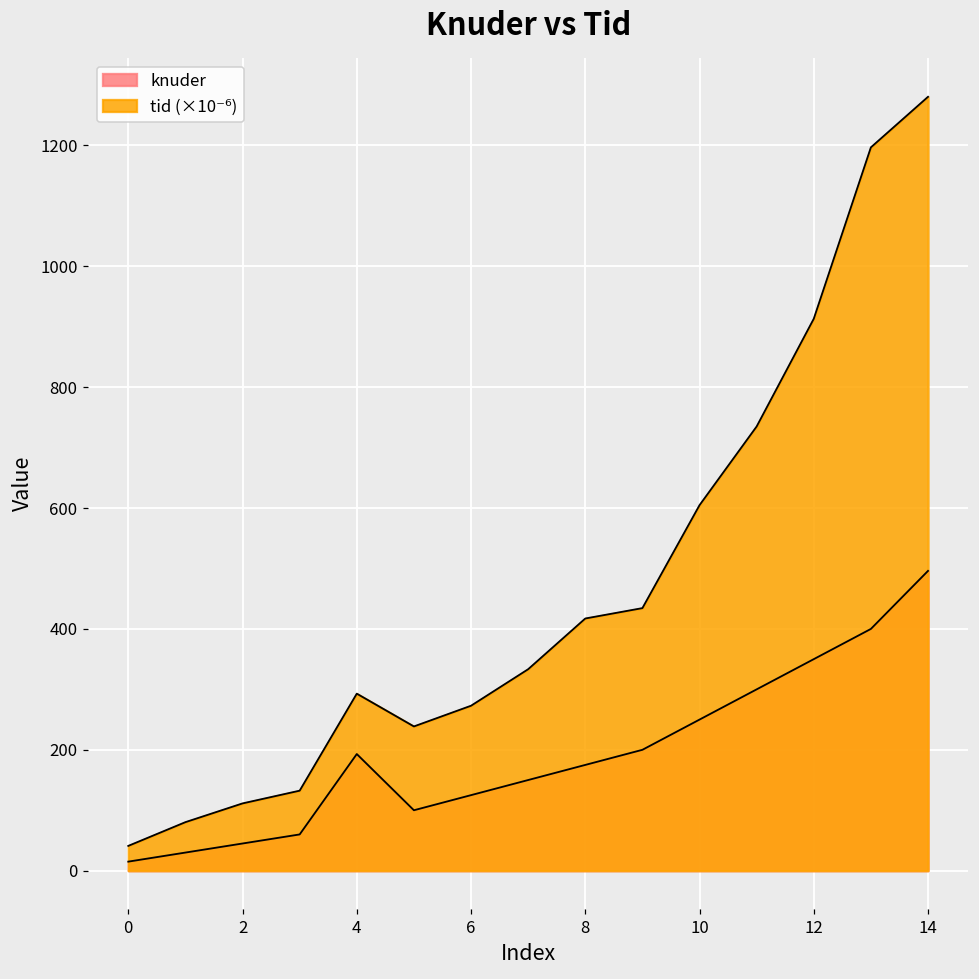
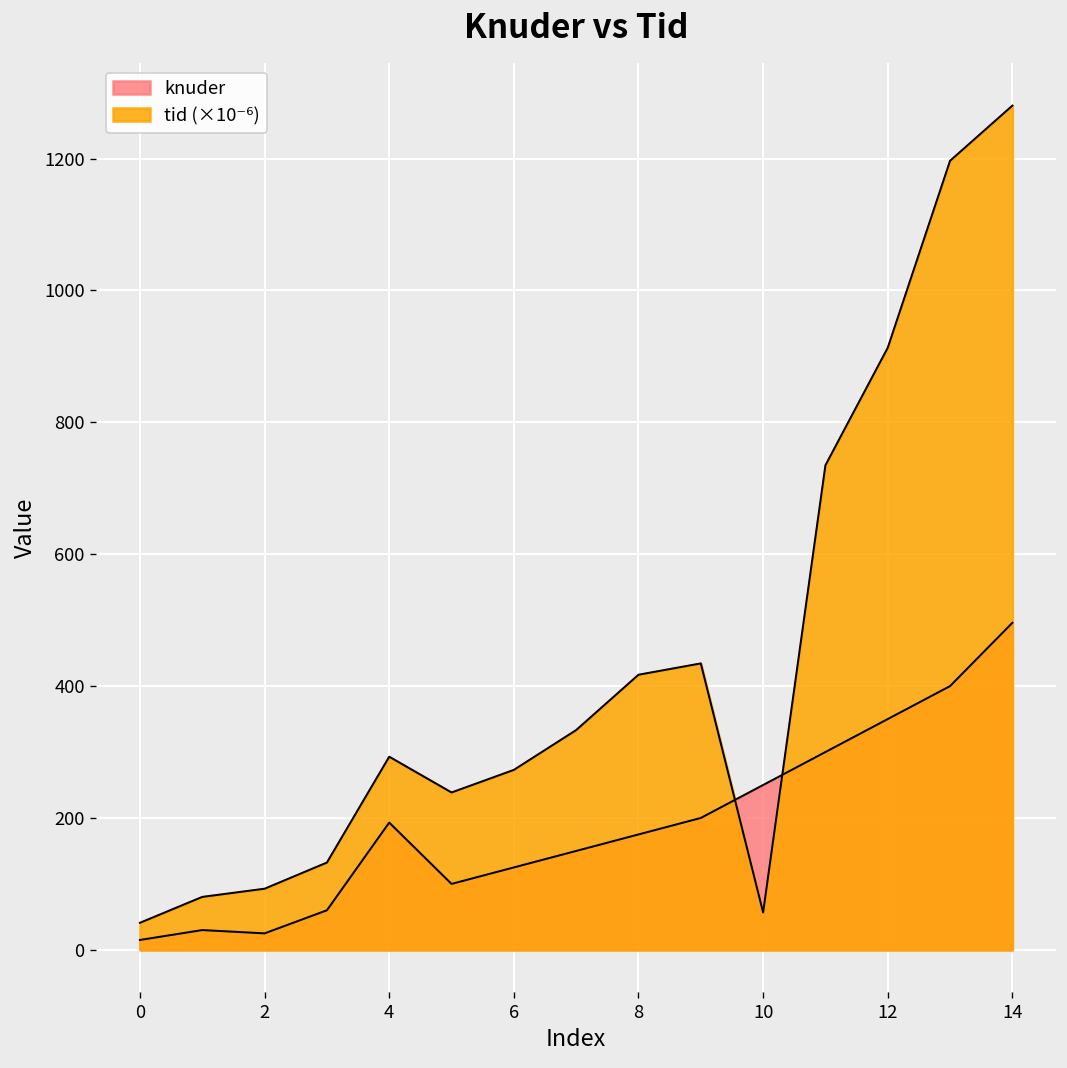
knuder, 2: 50 -> 30
tid (×10⁻⁶), 2: 110 -> 90
tid (×10⁻⁶), 10: 600 -> 60
